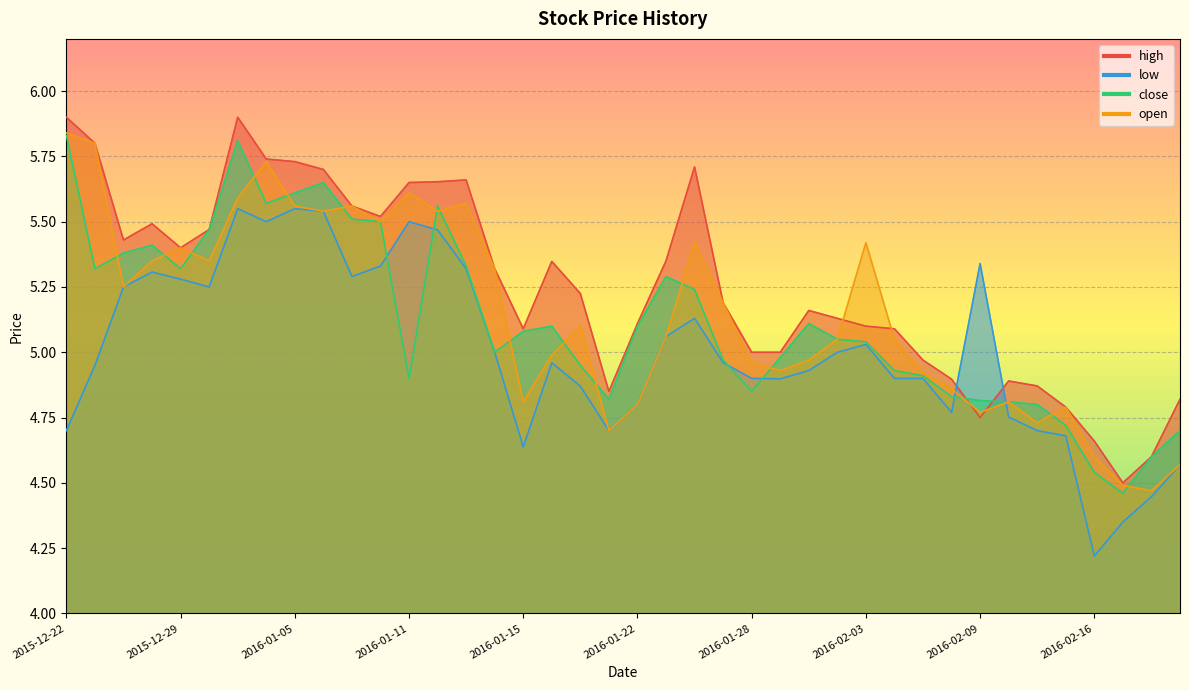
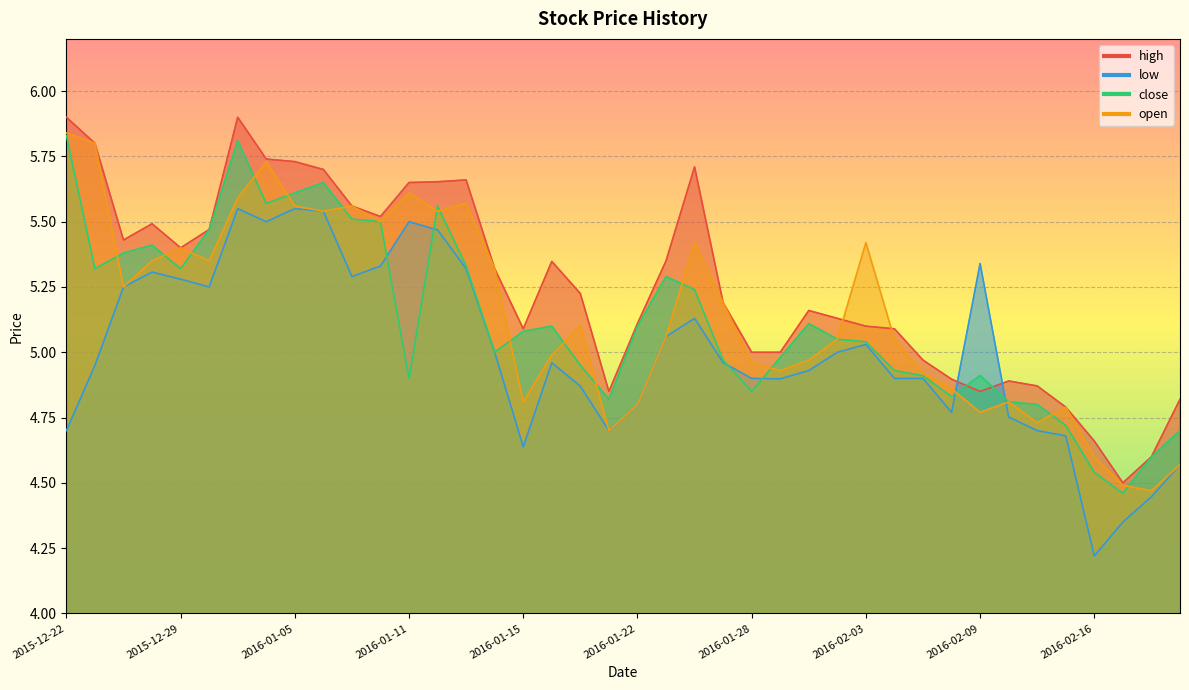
high, 2016-02-09: 4.75 -> 4.85
close, 2016-02-09: 4.82 -> 4.91
